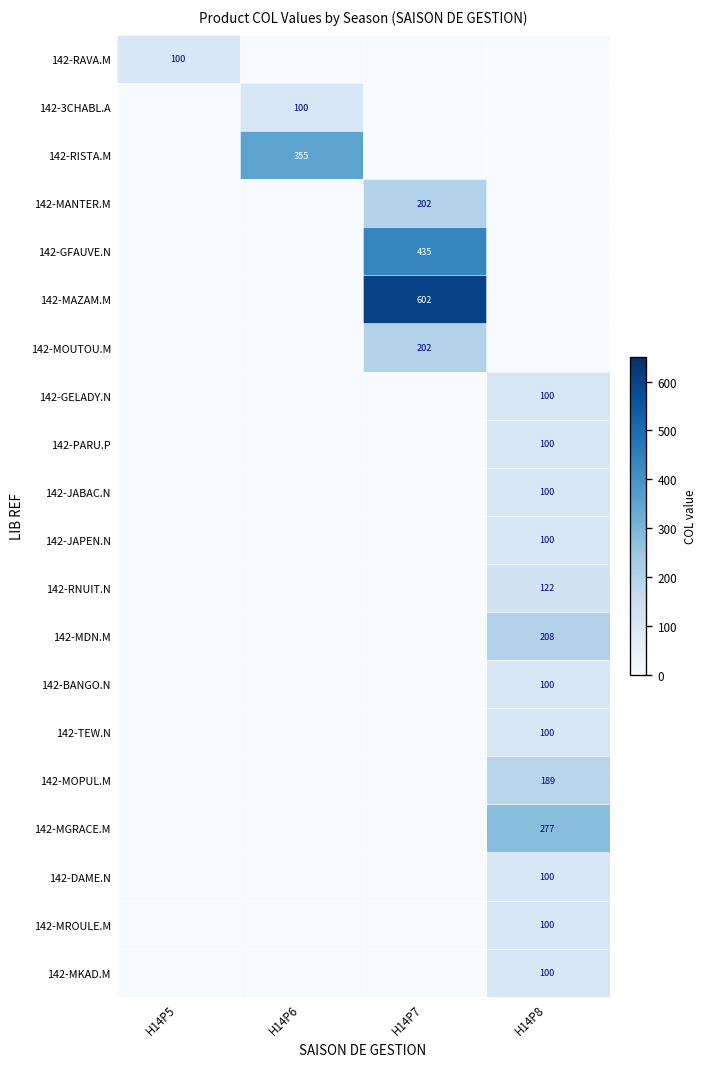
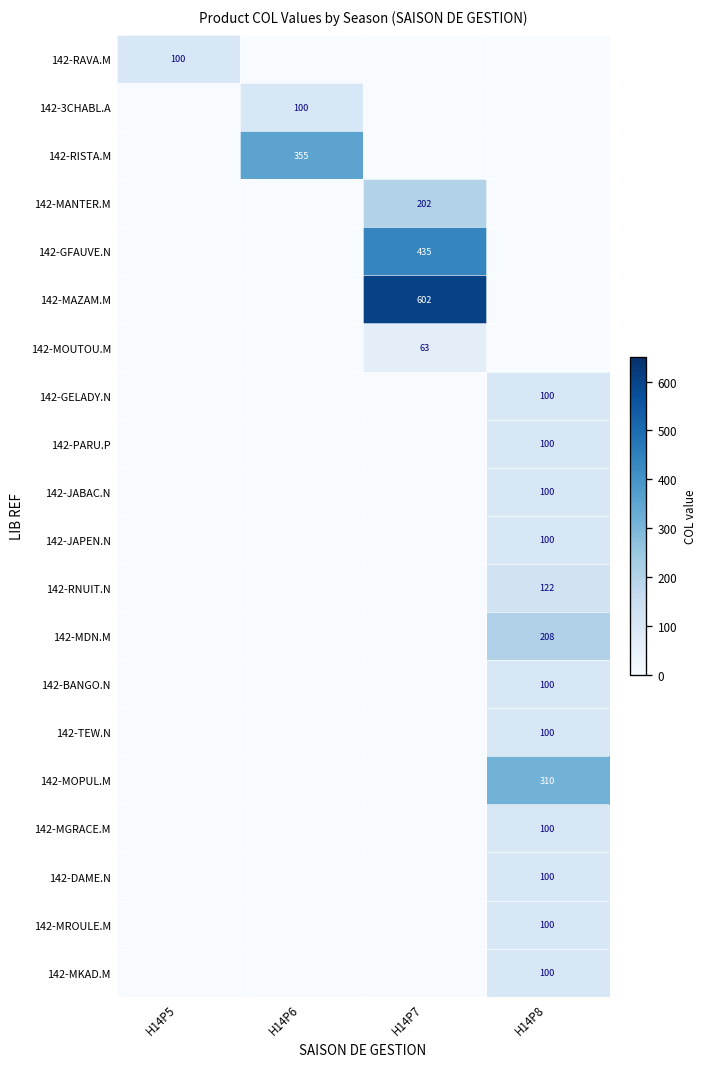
142-MOUTOU.M, H14P7: 202 -> 63
142-MOPUL.M, H14P8: 189 -> 310
142-MGRACE.M, H14P8: 277 -> 100
